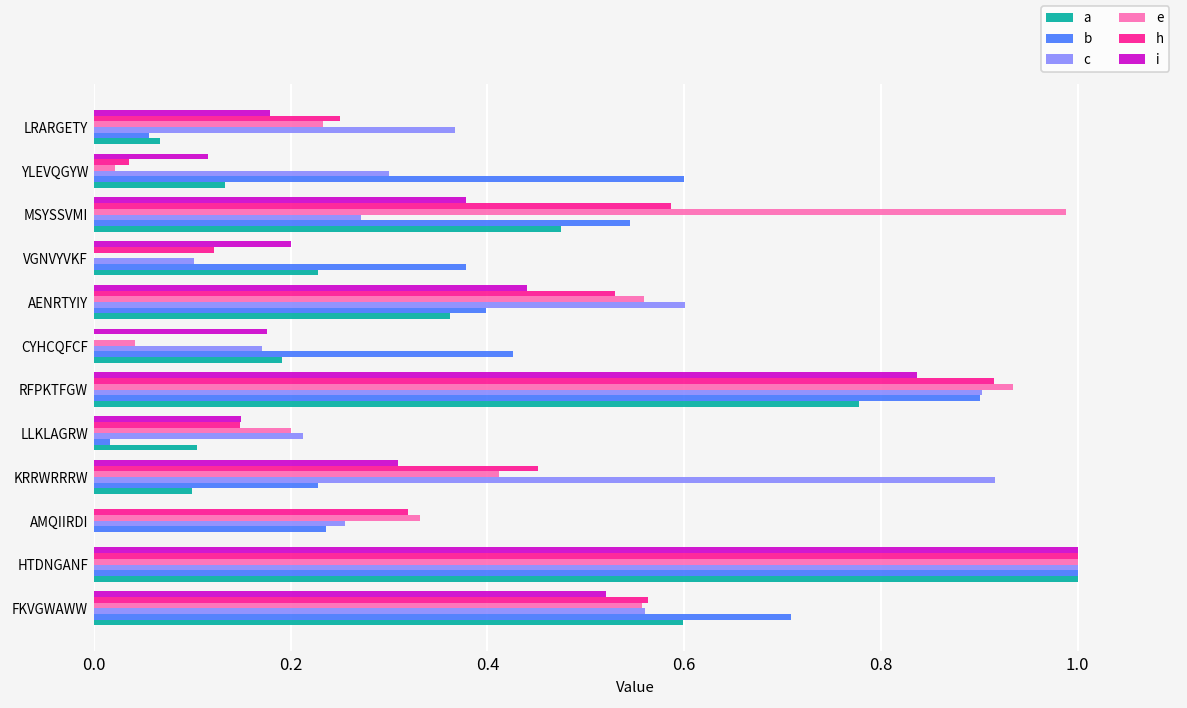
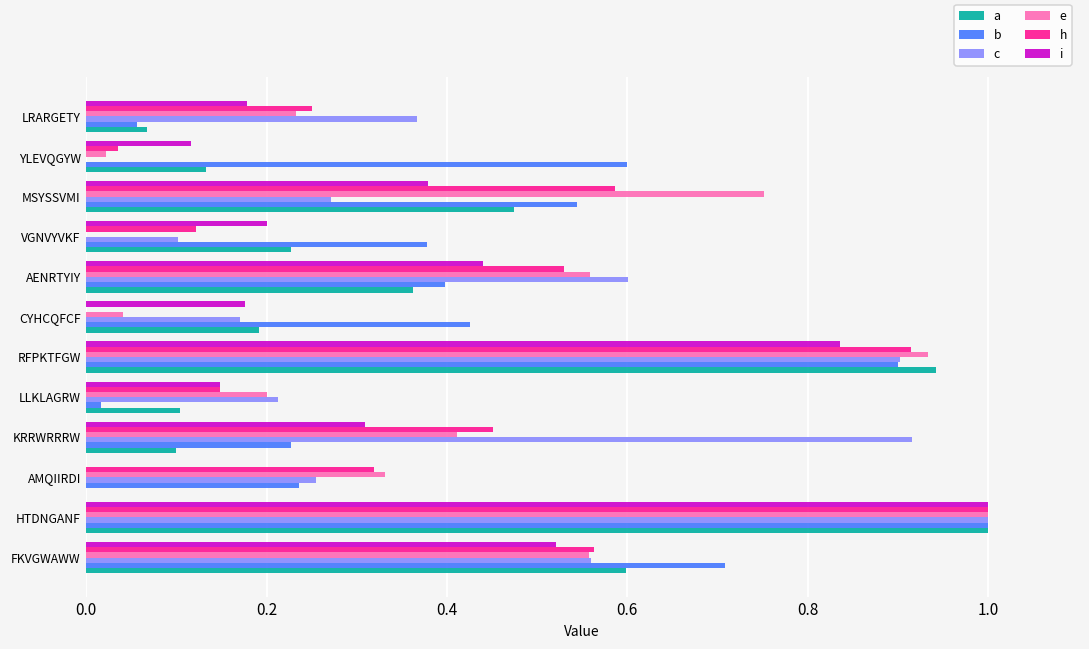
c, YLEVQGYW: 0.3 -> 0.0
e, MSYSSVMI: 0.99 -> 0.75
a, RFPKTFGW: 0.78 -> 0.94
